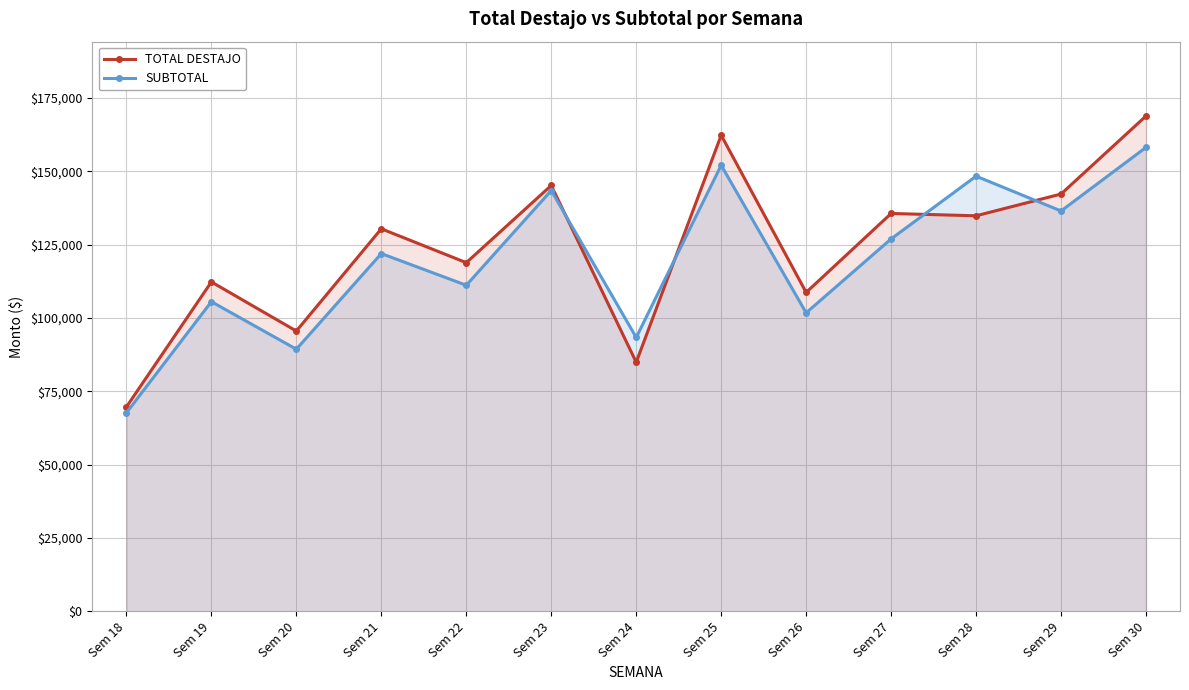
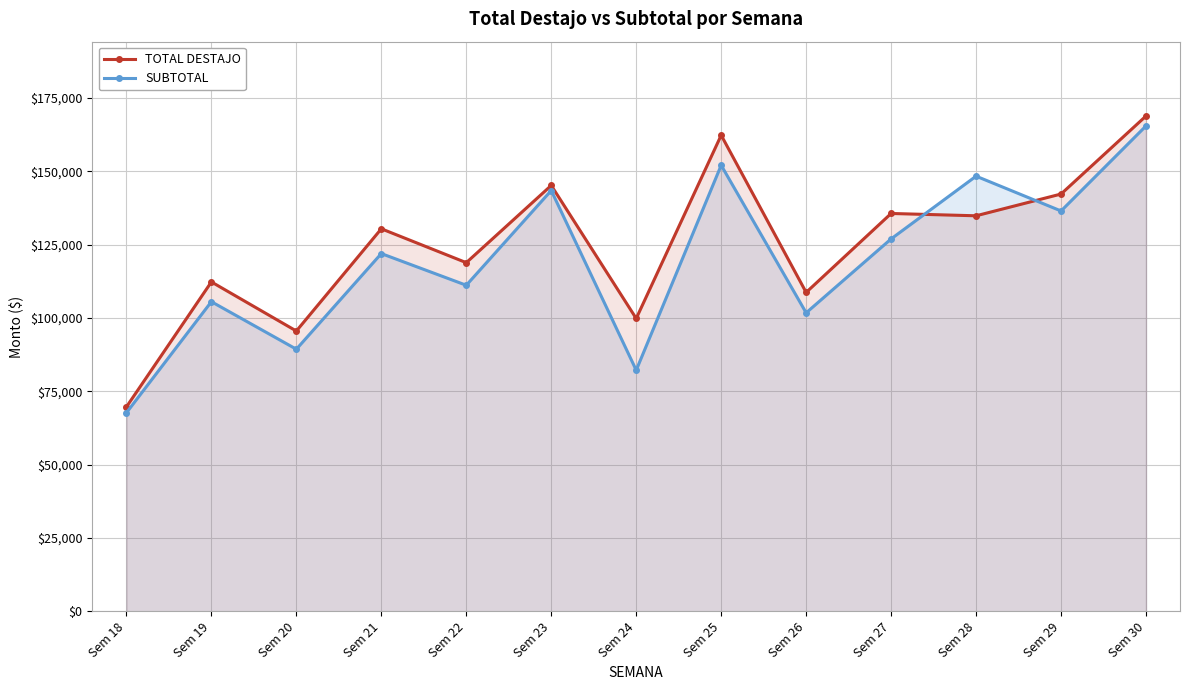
TOTAL DESTAJO, Sem 24: $85,000 -> $100,000
SUBTOTAL, Sem 24: $93,000 -> $82,000
SUBTOTAL, Sem 30: $158,000 -> $166,000
